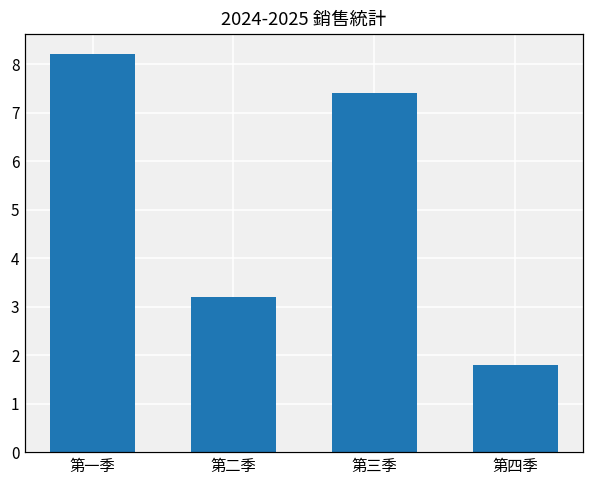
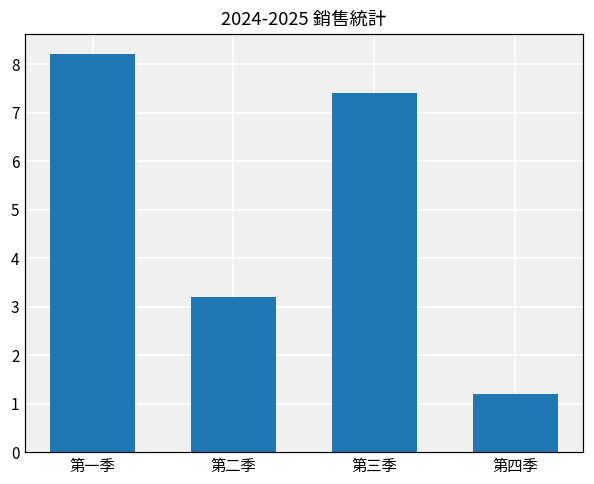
第四季: 1.8 -> 1.2
